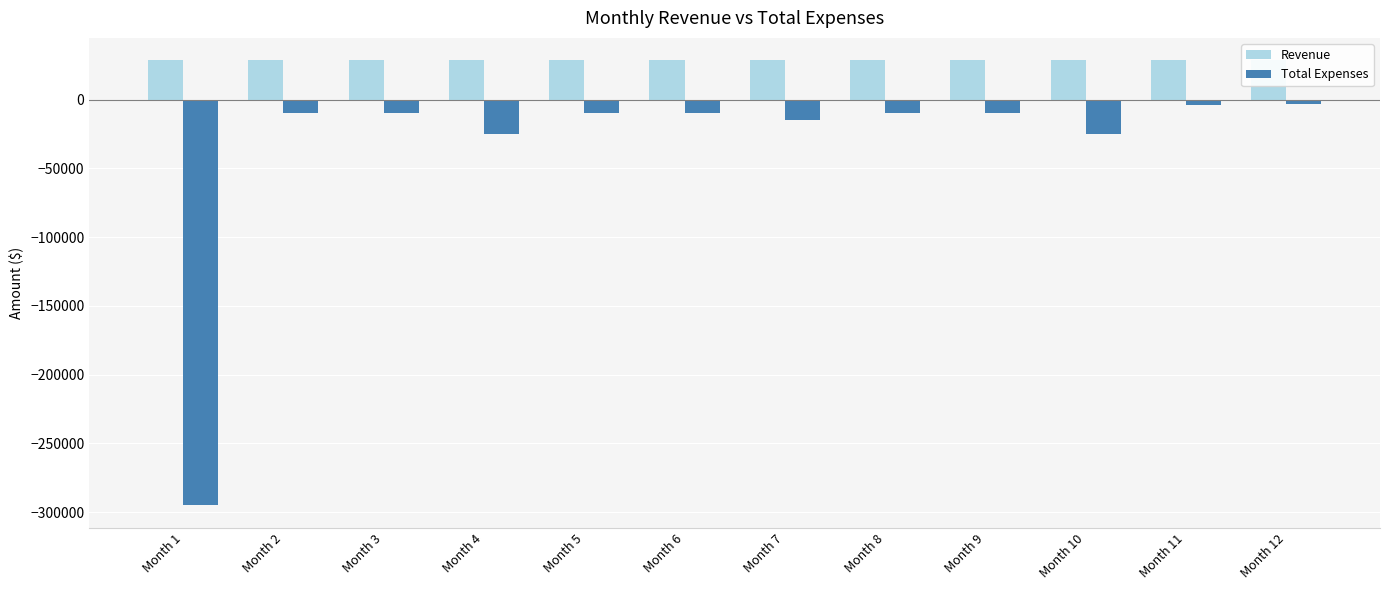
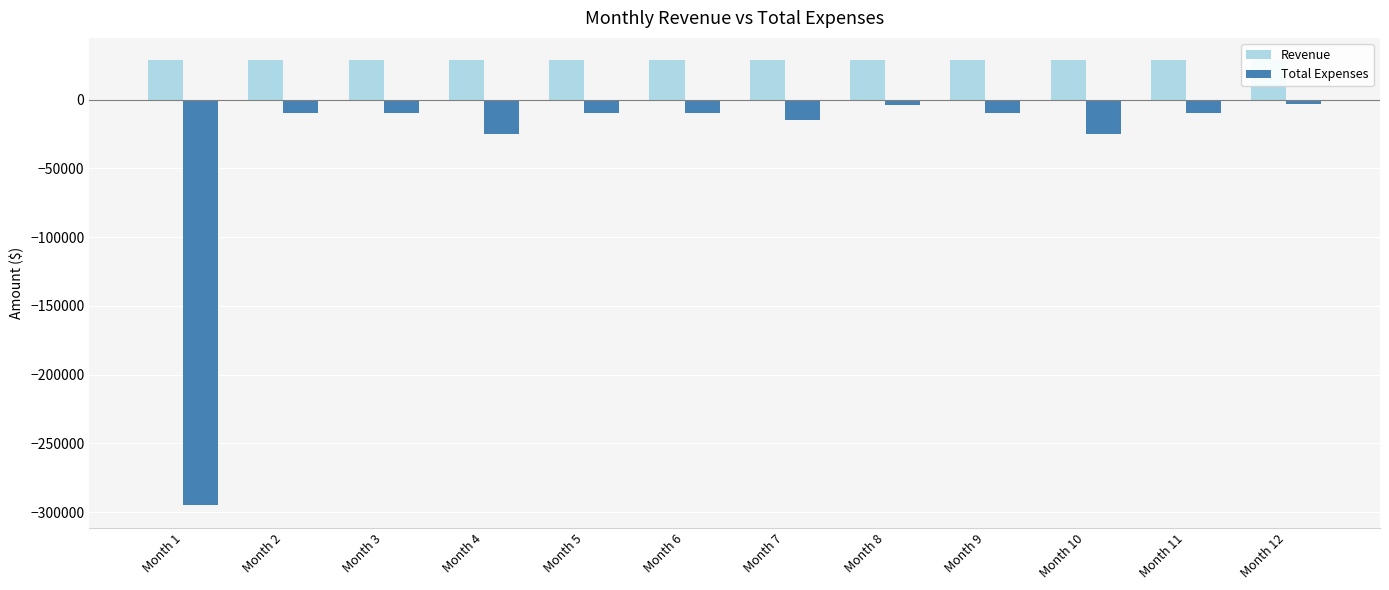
Total Expenses, Month 8: -10000 -> -4000
Total Expenses, Month 11: -4000 -> -10000
